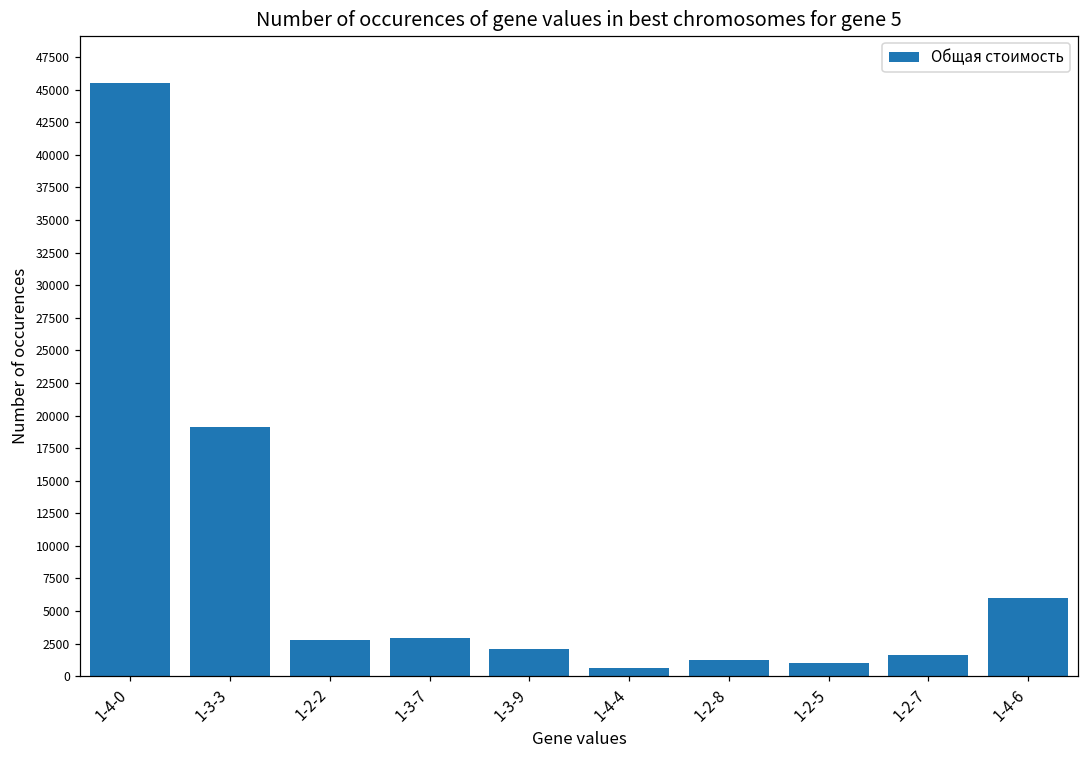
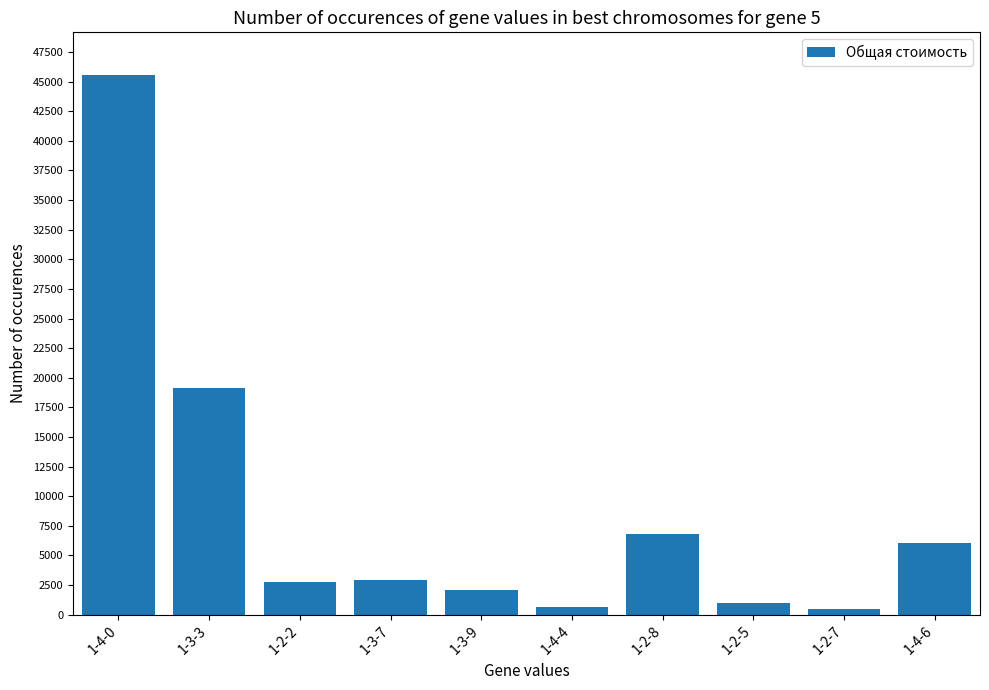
1-2-8: 1200 -> 6800
1-2-7: 1600 -> 400
